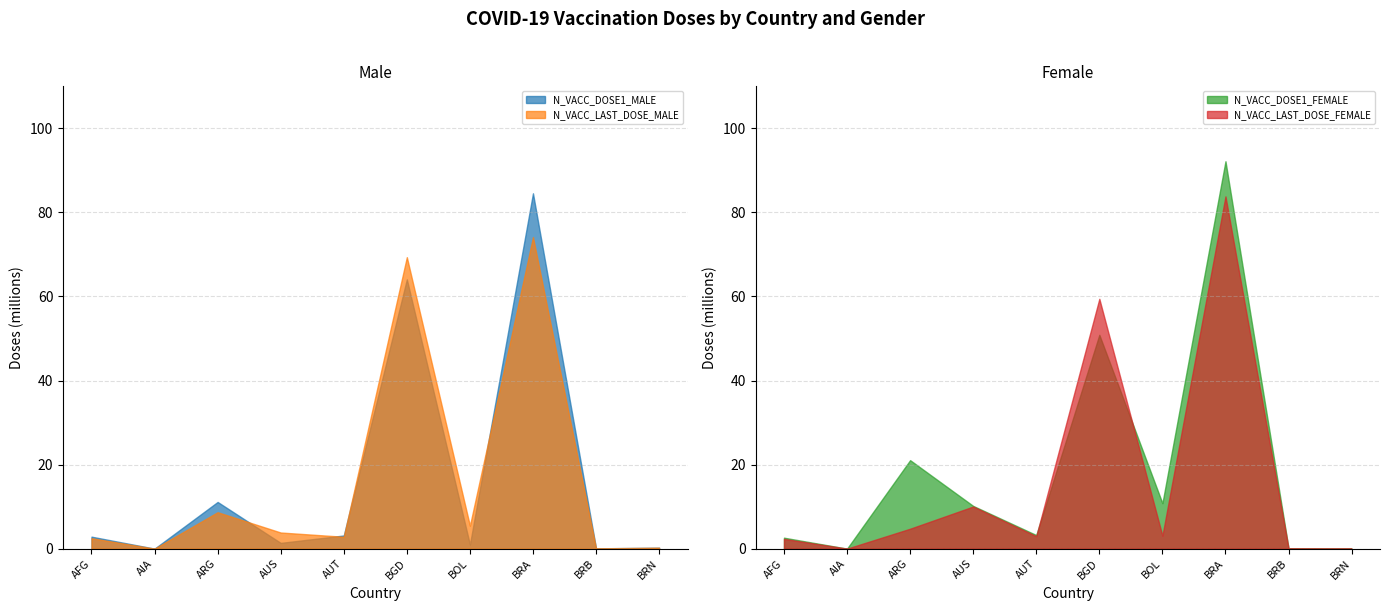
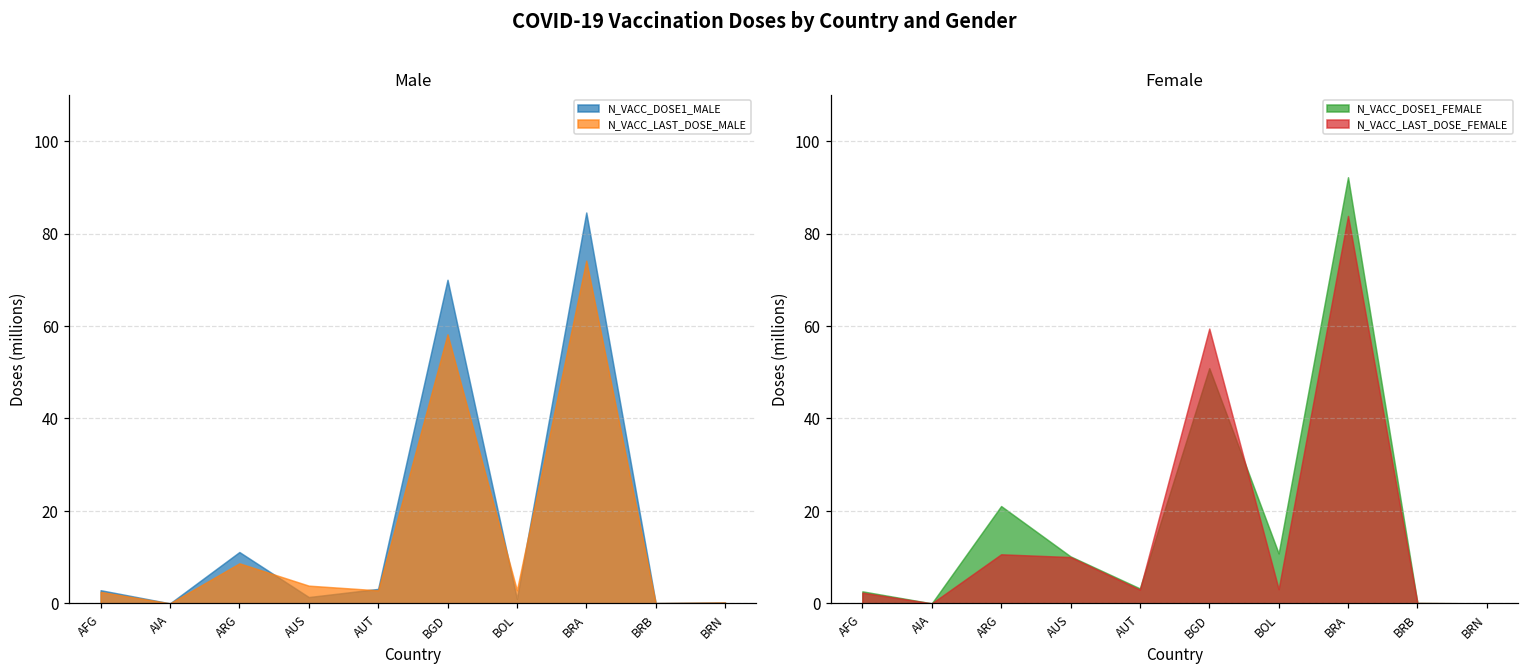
Male, N_VACC_DOSE1_MALE, BGD: 64 -> 70
Male, N_VACC_LAST_DOSE_MALE, BGD: 69 -> 58
Male, N_VACC_LAST_DOSE_MALE, BOL: 5 -> 3
Female, N_VACC_LAST_DOSE_FEMALE, ARG: 5 -> 11
